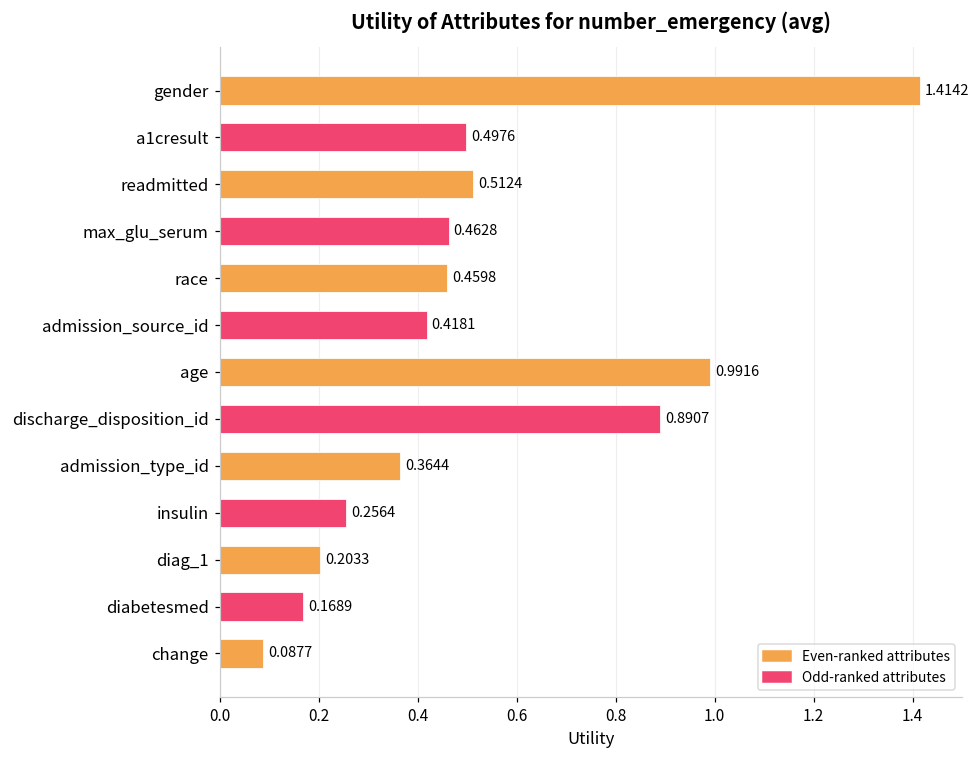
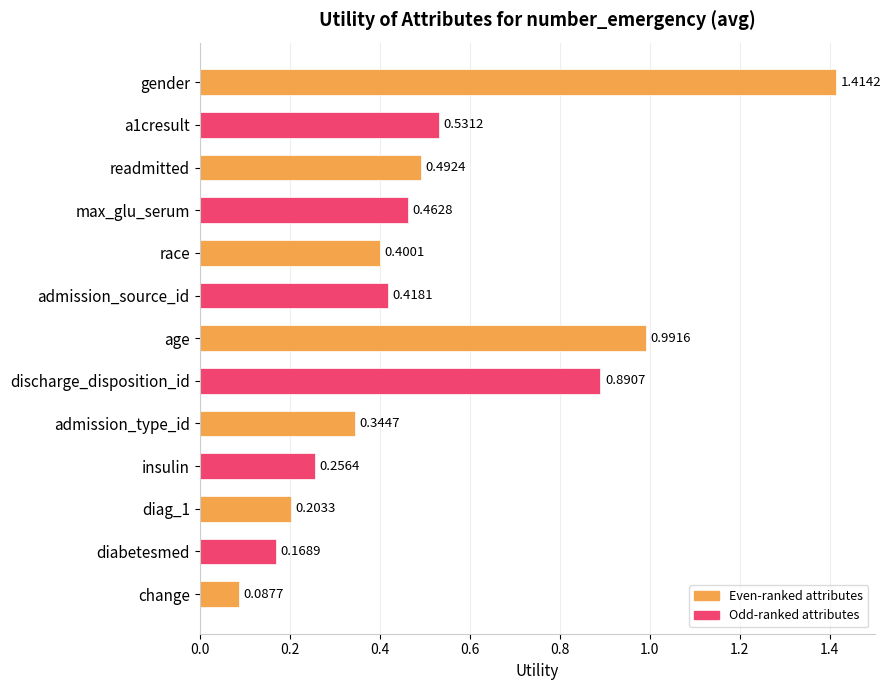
a1cresult: 0.4976 -> 0.5312
readmitted: 0.5124 -> 0.4924
race: 0.4598 -> 0.4001
admission_type_id: 0.3644 -> 0.3447
